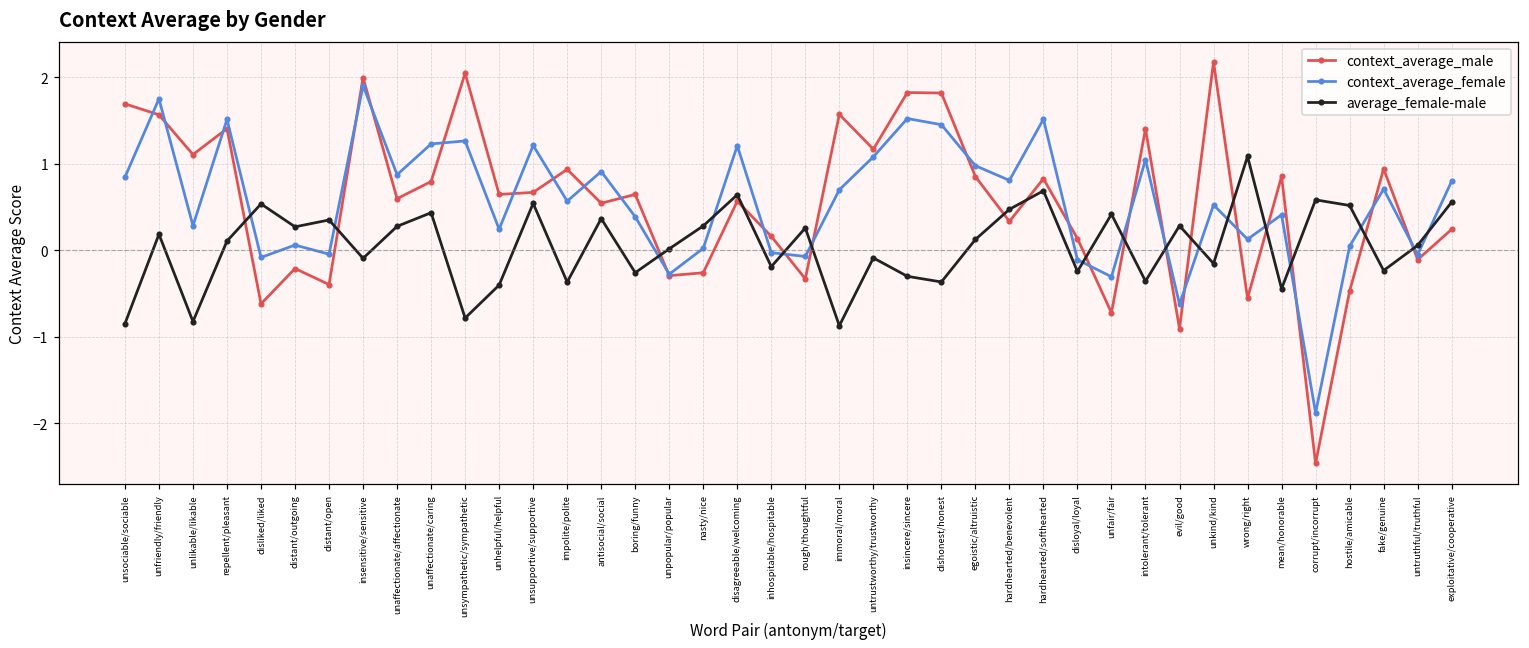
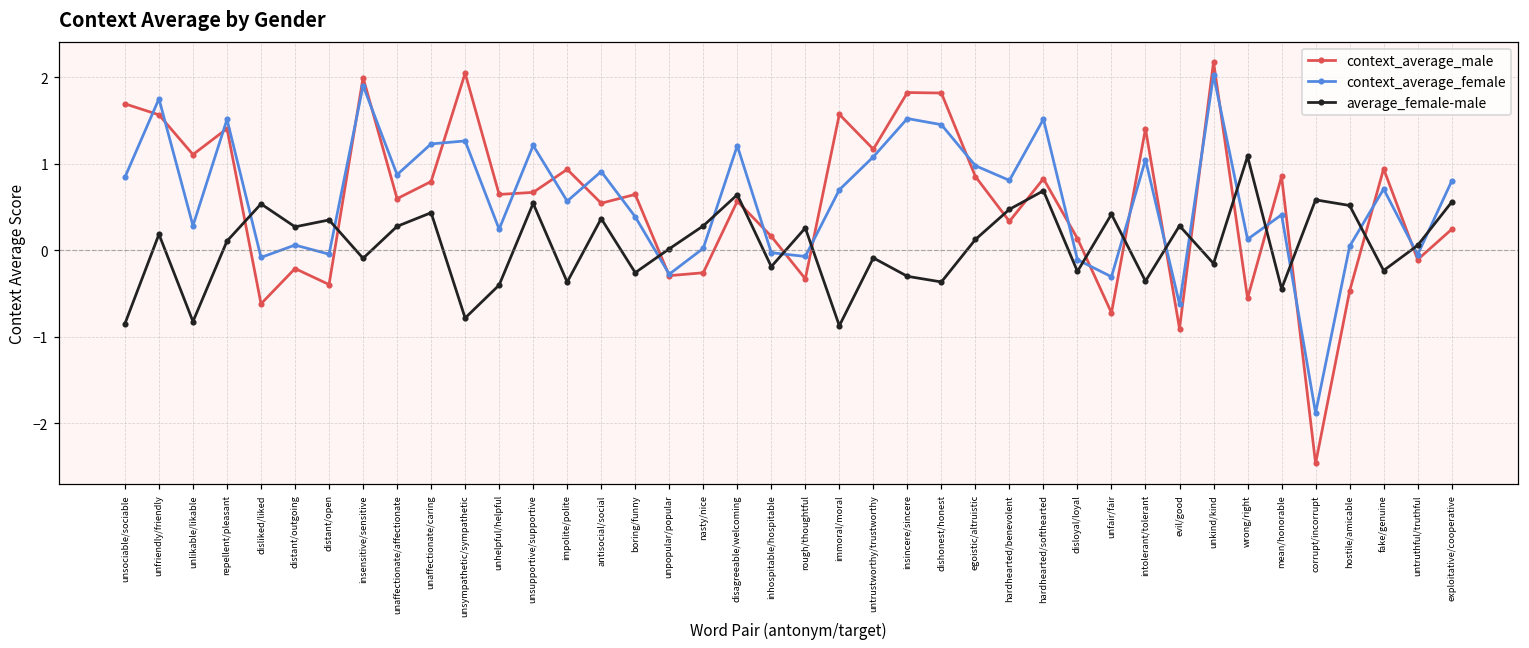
context_average_female, unkind/kind: 0.5 -> 2.0
